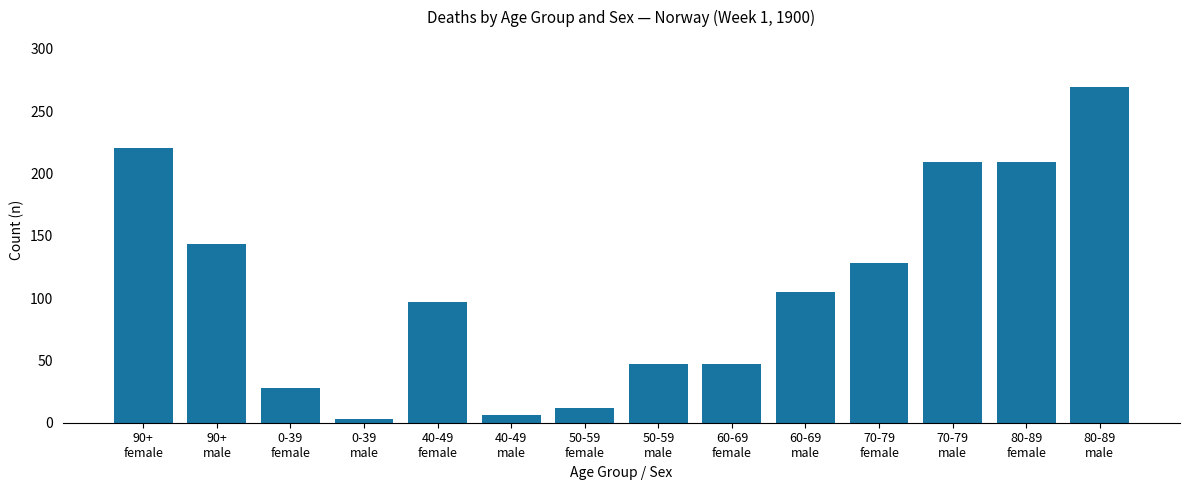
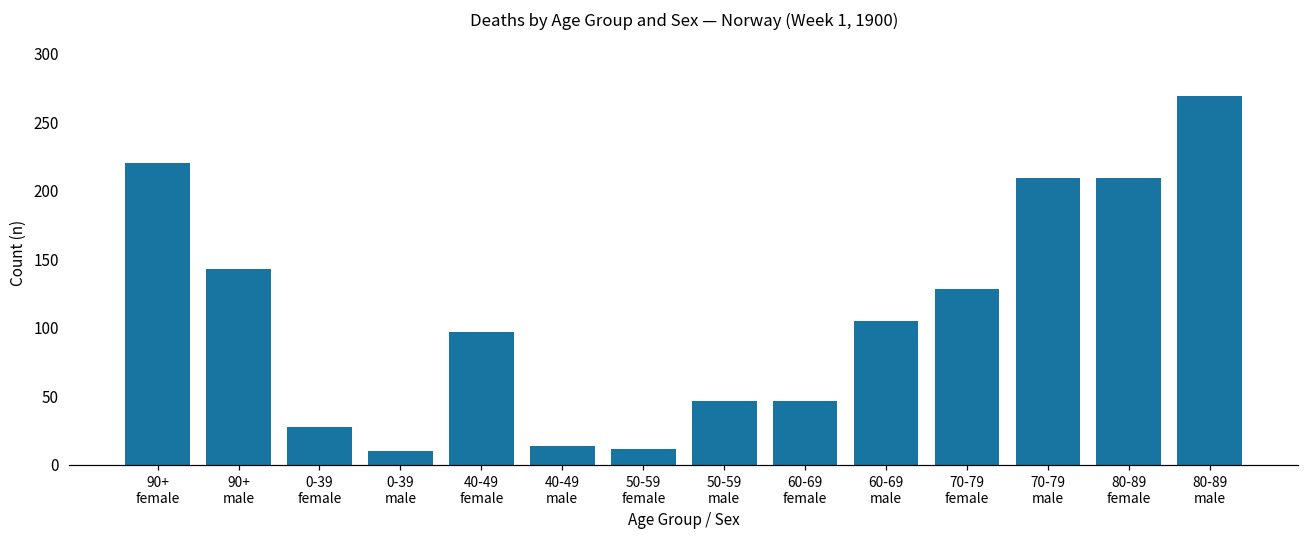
0-39 male: 3 -> 10
40-49 male: 6 -> 14
